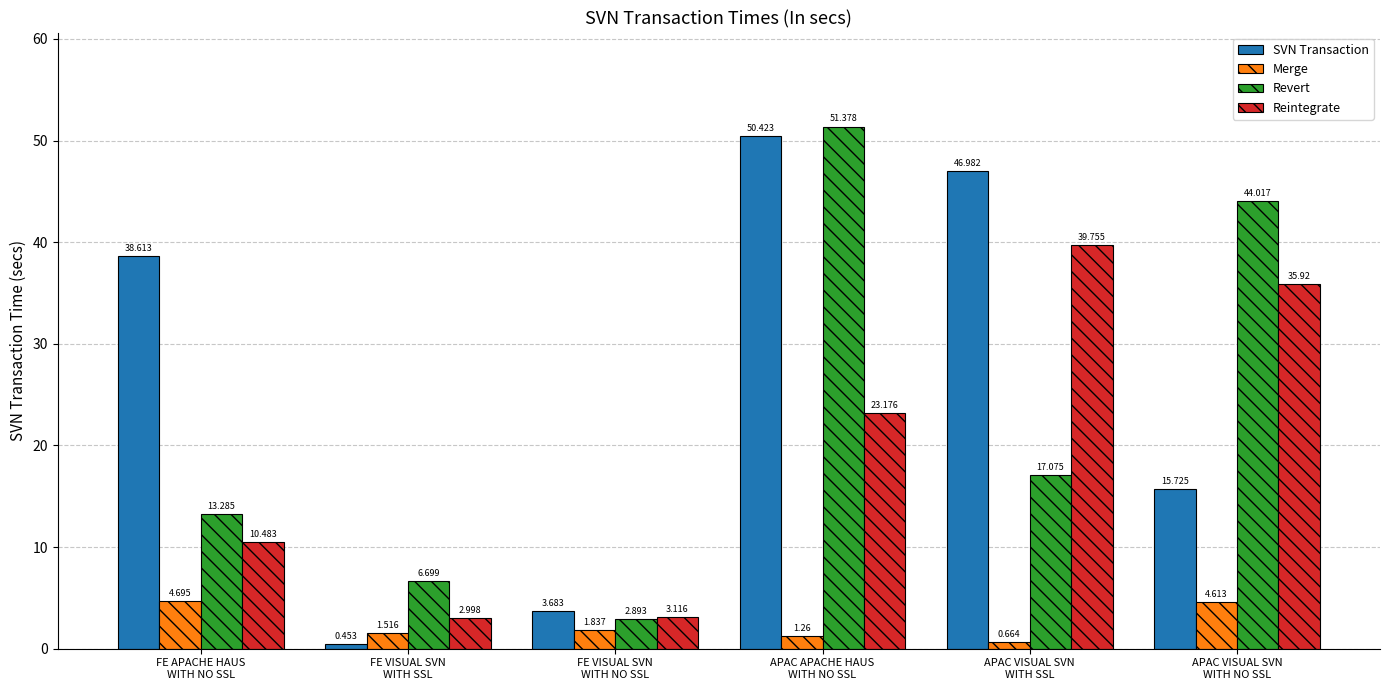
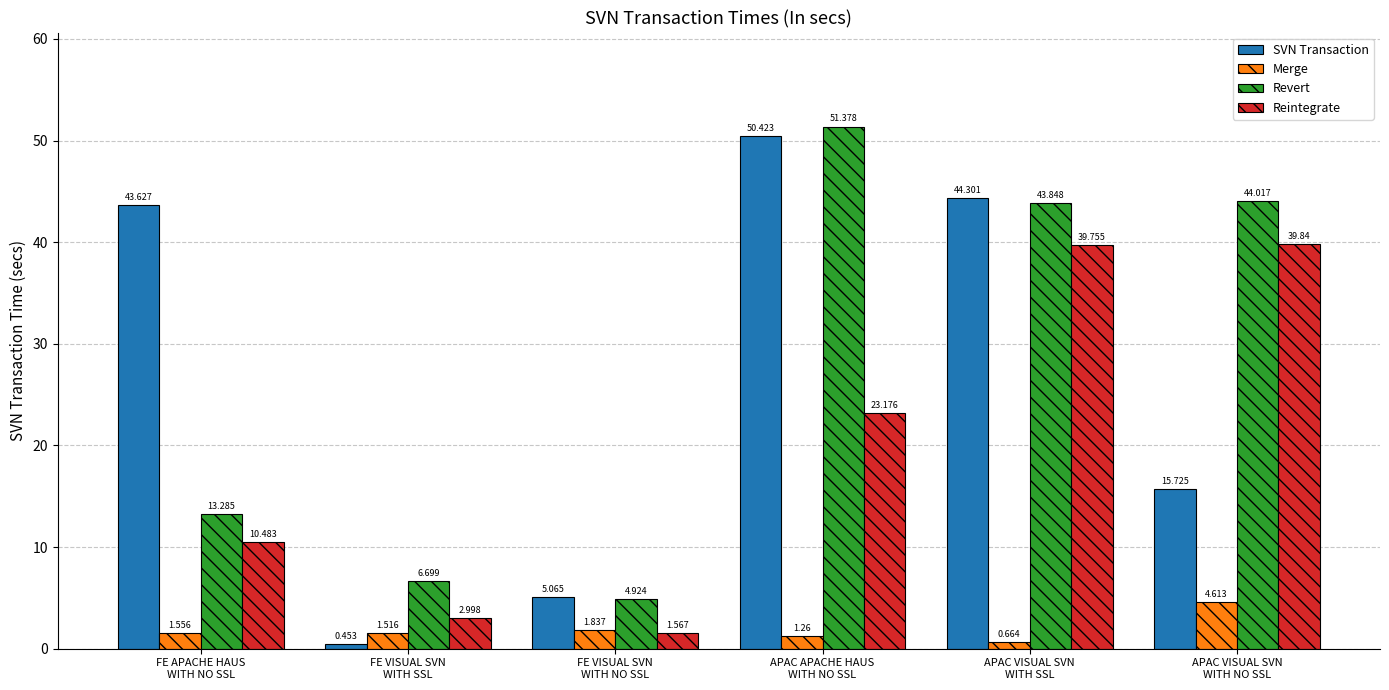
SVN Transaction, FE APACHE HAUS WITH NO SSL: 38.613 -> 43.627
Merge, FE APACHE HAUS WITH NO SSL: 4.695 -> 1.556
SVN Transaction, FE VISUAL SVN WITH NO SSL: 3.683 -> 5.065
Revert, FE VISUAL SVN WITH NO SSL: 2.893 -> 4.924
Reintegrate, FE VISUAL SVN WITH NO SSL: 3.116 -> 1.567
SVN Transaction, APAC VISUAL SVN WITH SSL: 46.982 -> 44.301
Revert, APAC VISUAL SVN WITH SSL: 17.075 -> 43.848
Reintegrate, APAC VISUAL SVN WITH NO SSL: 35.92 -> 39.84
